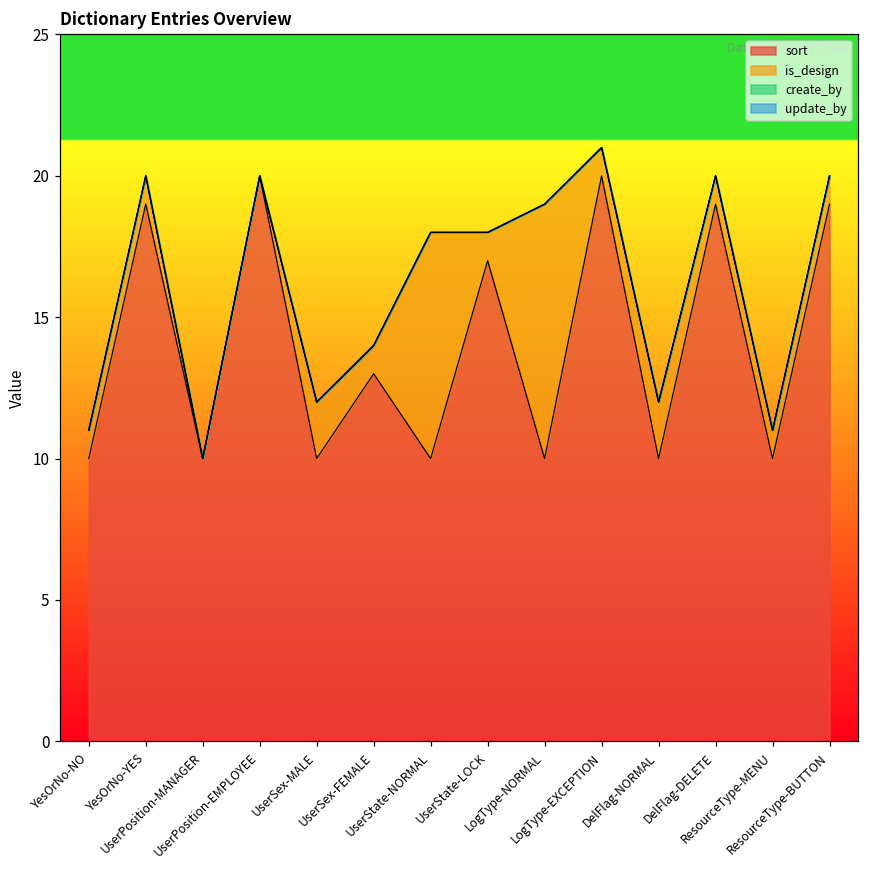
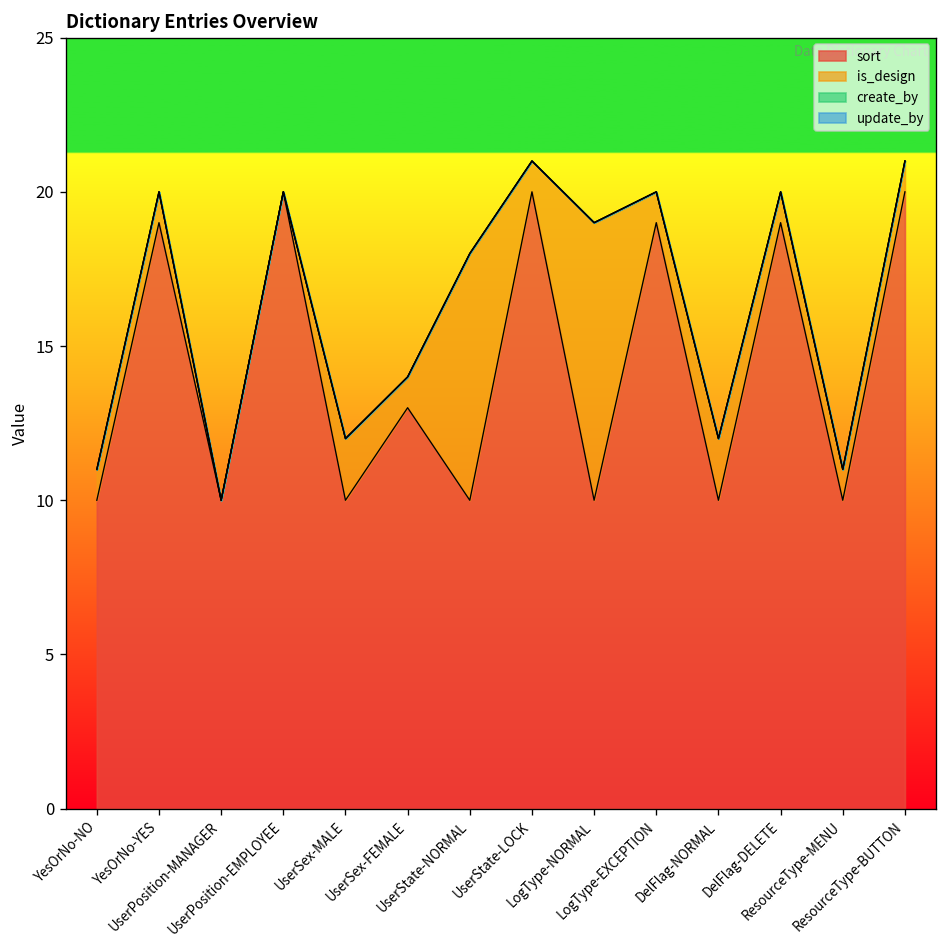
sort, UserState-LOCK: 17 -> 20
sort, LogType-EXCEPTION: 20 -> 19
sort, ResourceType-BUTTON: 19 -> 20
